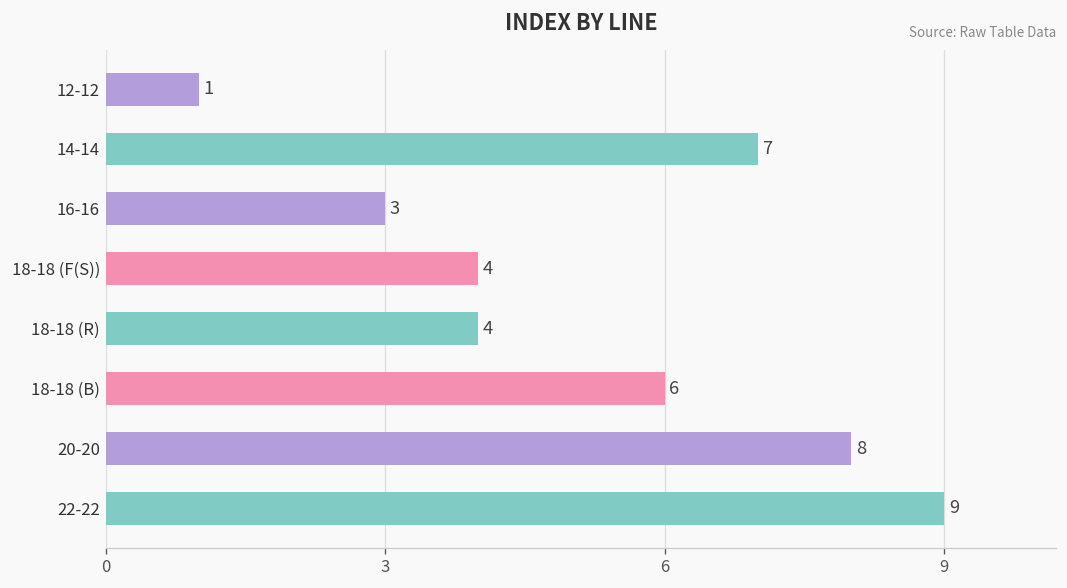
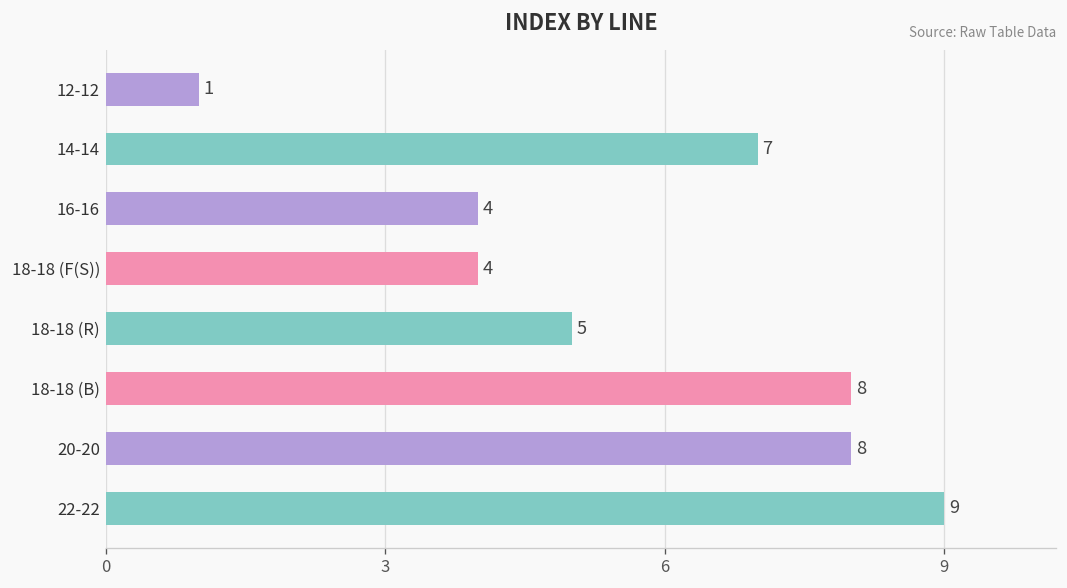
16-16: 3 -> 4
18-18 (R): 4 -> 5
18-18 (B): 6 -> 8
